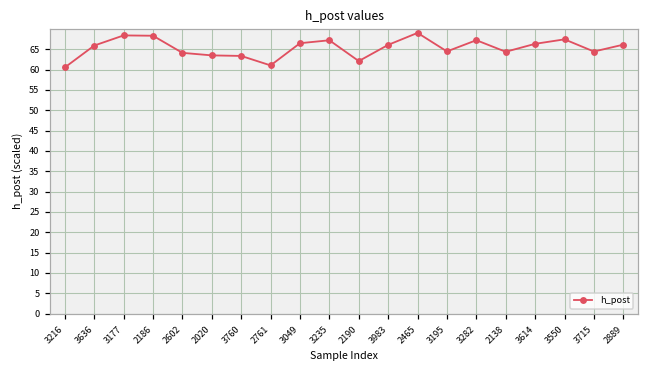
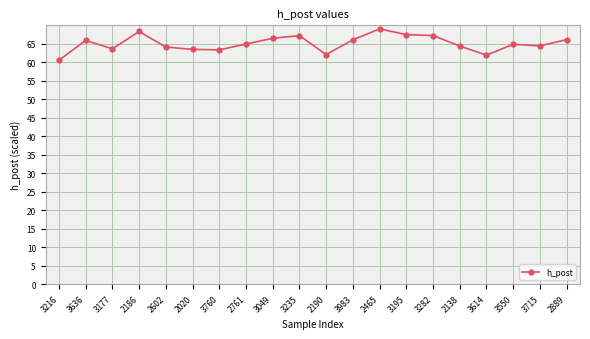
3177: 68 -> 64
2761: 61 -> 65
3195: 64 -> 67
3614: 66 -> 62
3550: 67 -> 65
